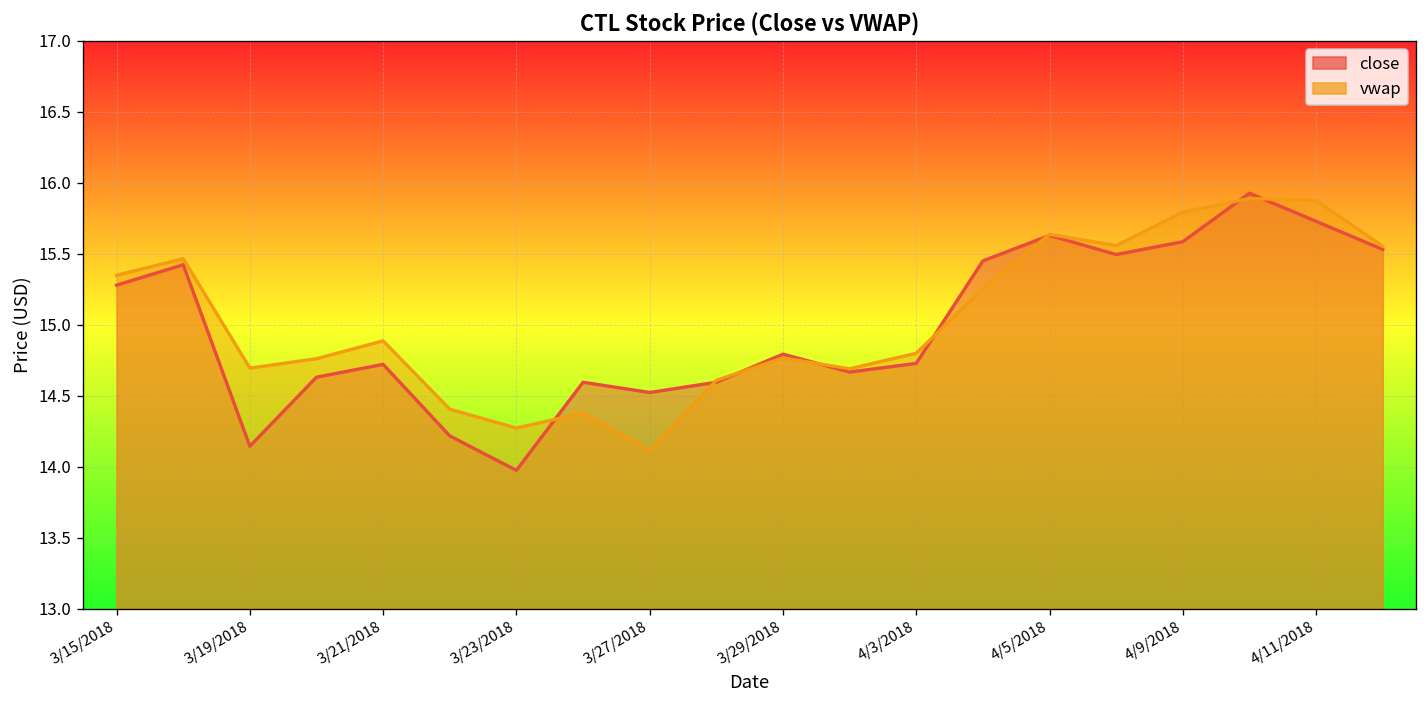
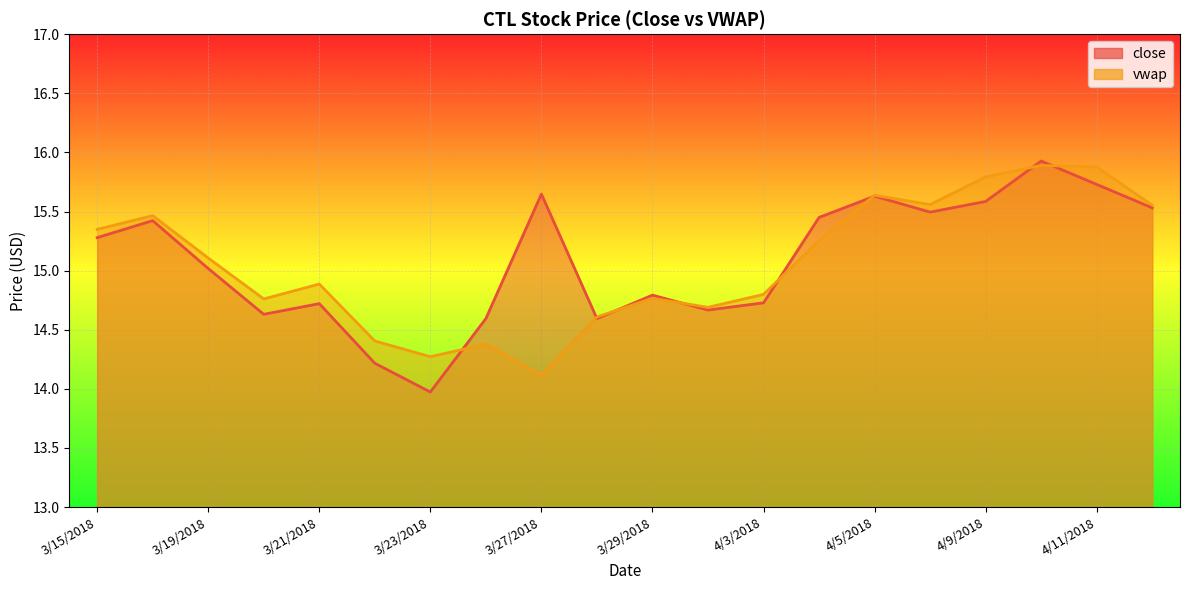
close, 3/19/2018: 14.14 -> 15.02
vwap, 3/19/2018: 14.69 -> 15.11
close, 3/27/2018: 14.52 -> 15.65
